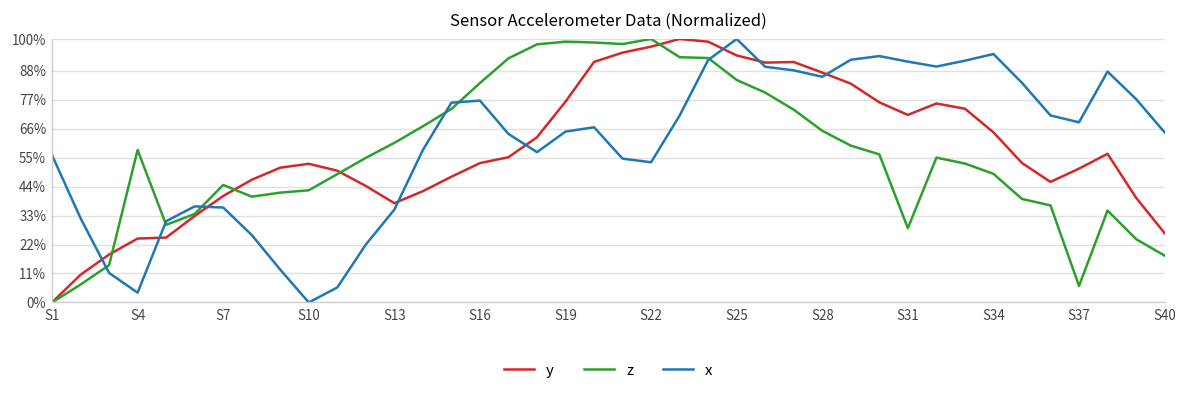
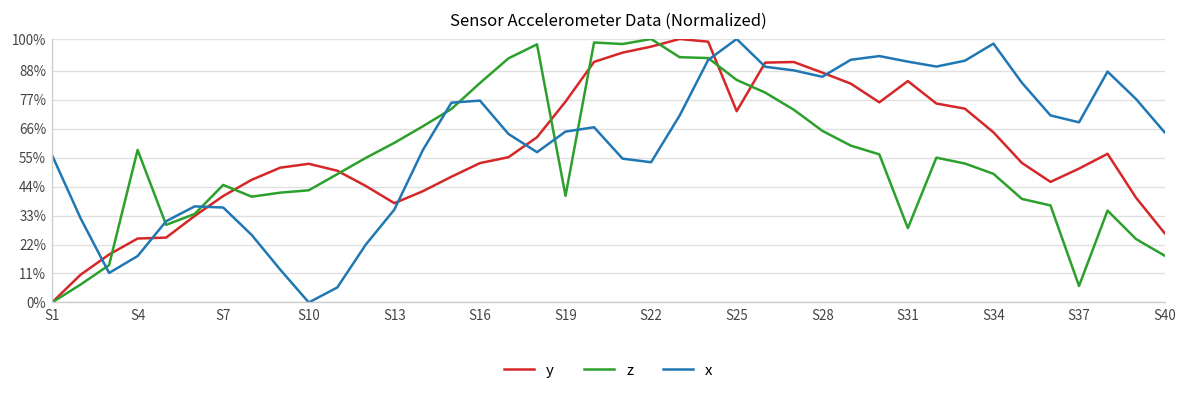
x, S4: 4% -> 18%
z, S19: 99% -> 40%
y, S25: 94% -> 73%
y, S31: 71% -> 84%
x, S34: 94% -> 98%
